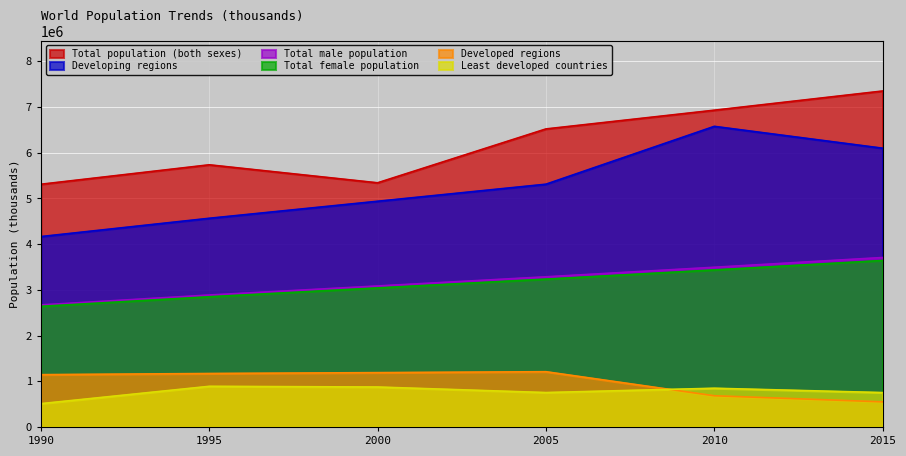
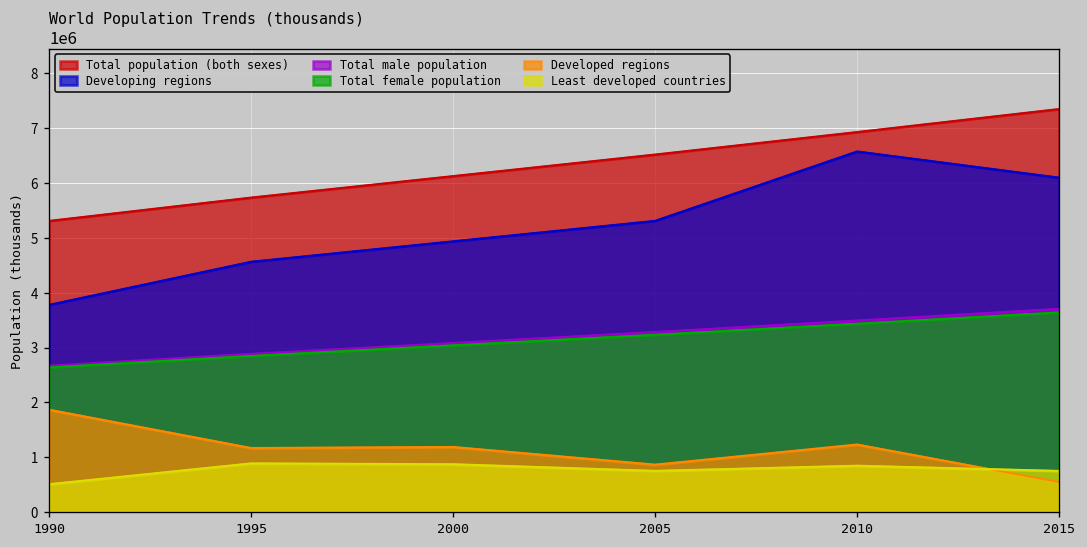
Developing regions, 1990: 4200000 -> 3800000
Developed regions, 1990: 1100000 -> 1900000
Total population (both sexes), 2000: 5300000 -> 6100000
Developed regions, 2005: 1200000 -> 900000
Developed regions, 2010: 700000 -> 1200000
